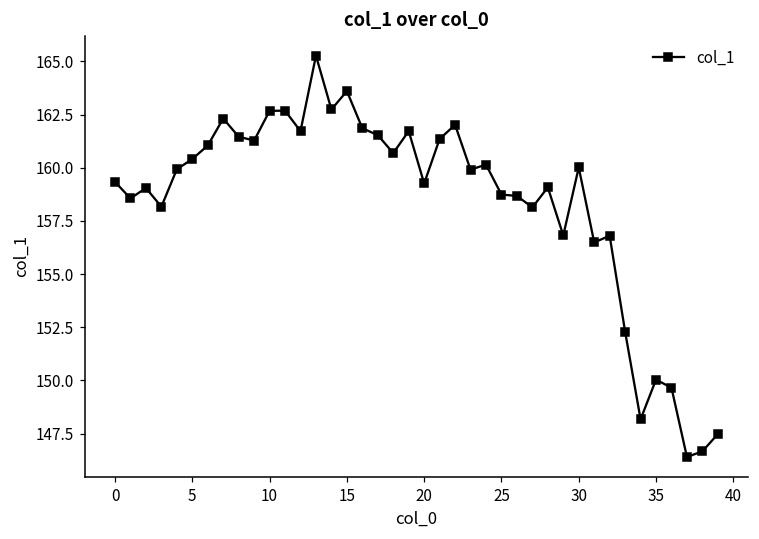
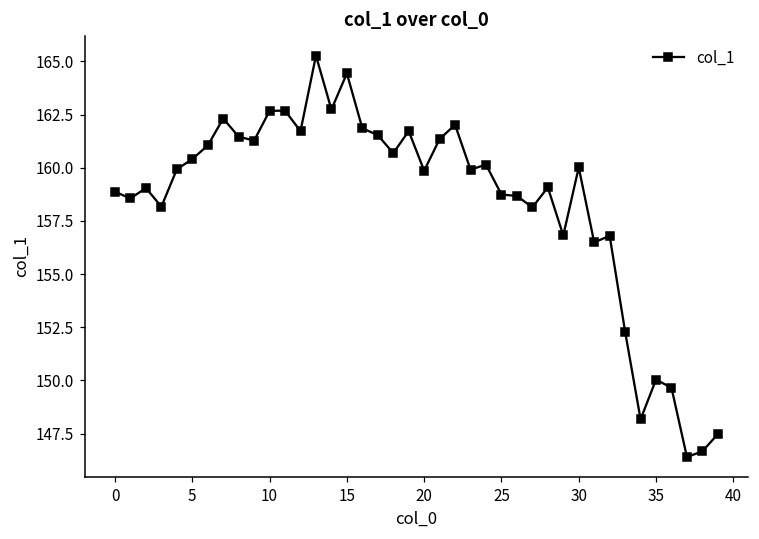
0: 159.3 -> 158.9
15: 163.6 -> 164.4
20: 159.3 -> 159.9
